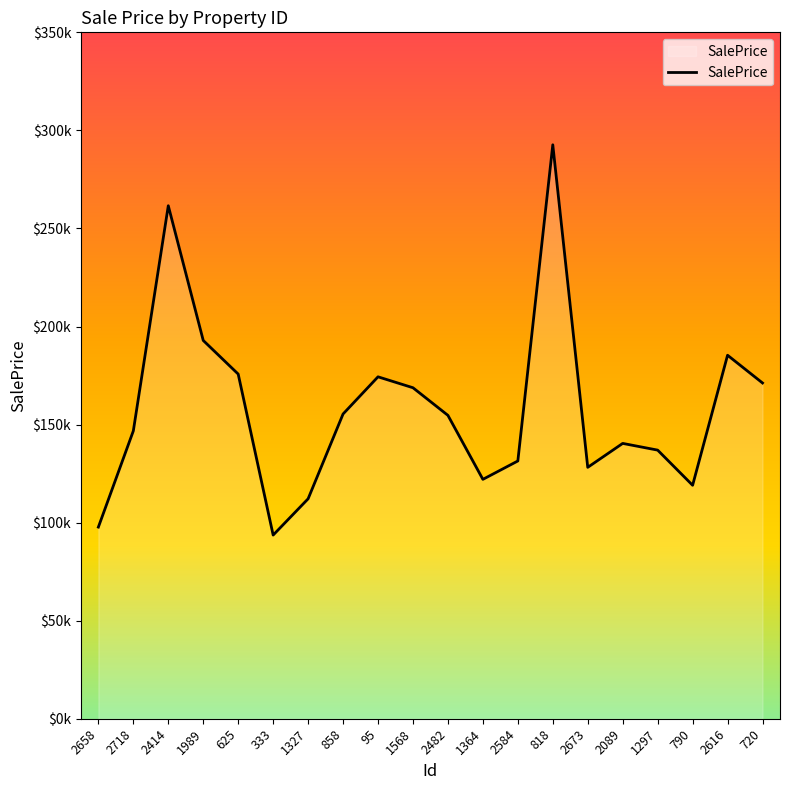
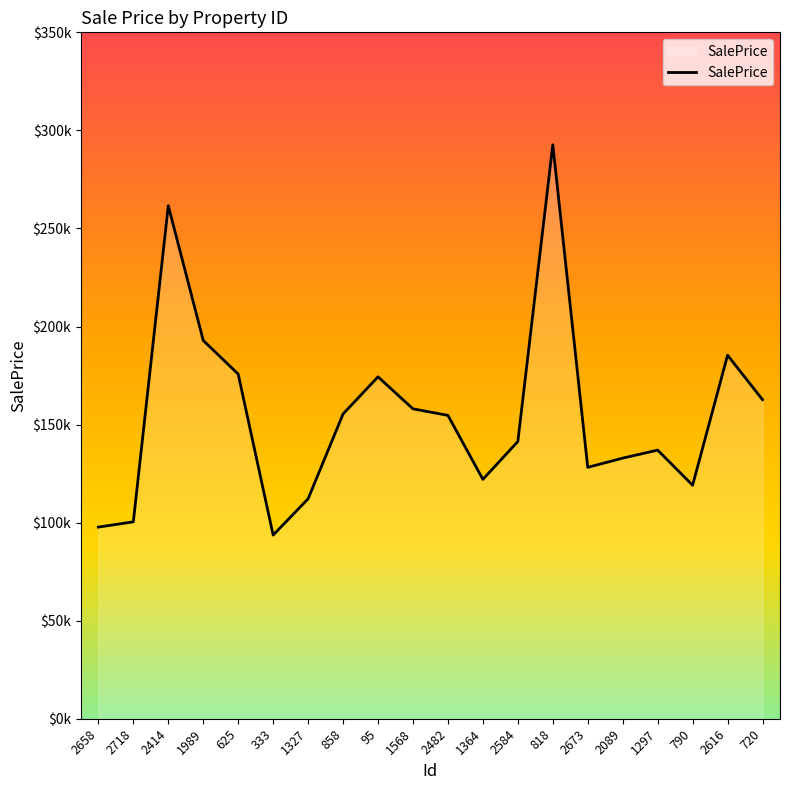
2718: $147000 -> $100000
1568: $169000 -> $158000
2584: $131000 -> $141000
2089: $140000 -> $133000
720: $171000 -> $163000
